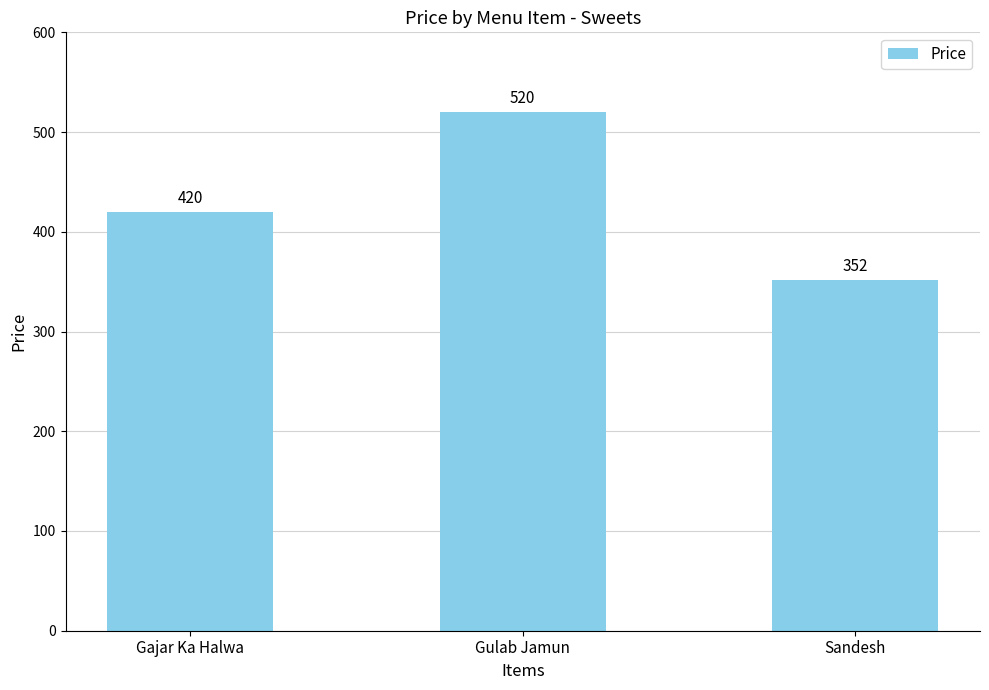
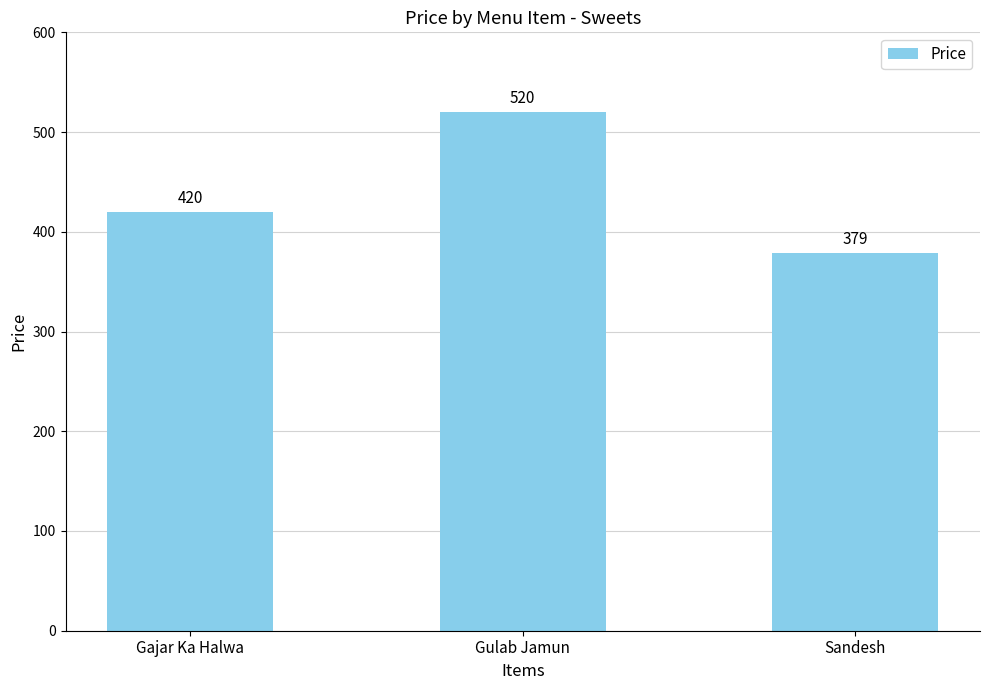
Sandesh: 352 -> 379
